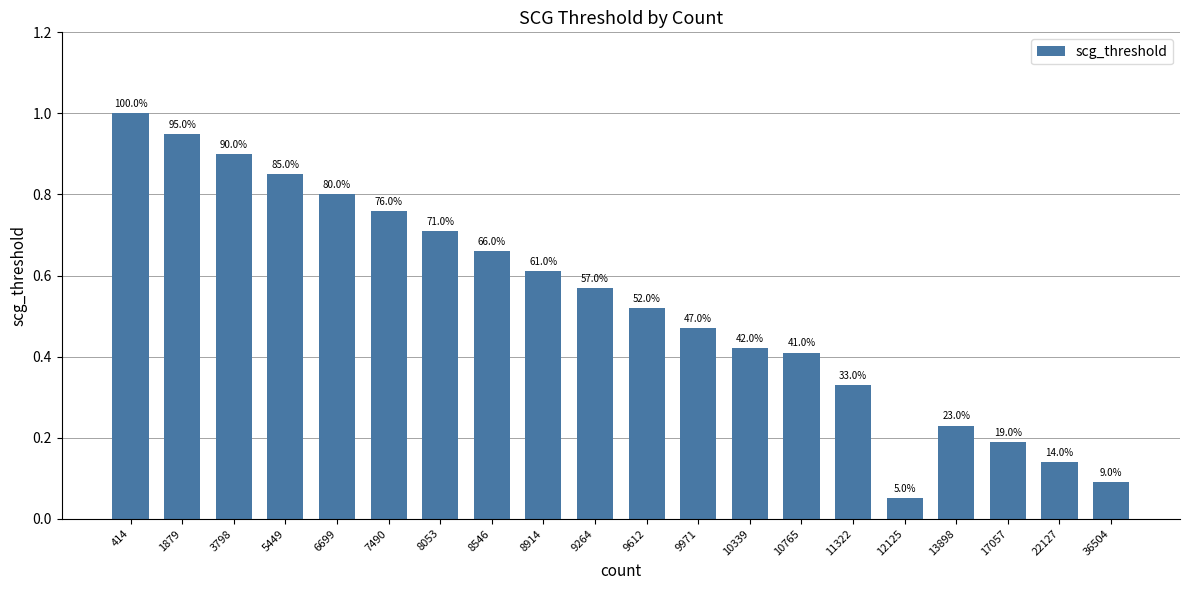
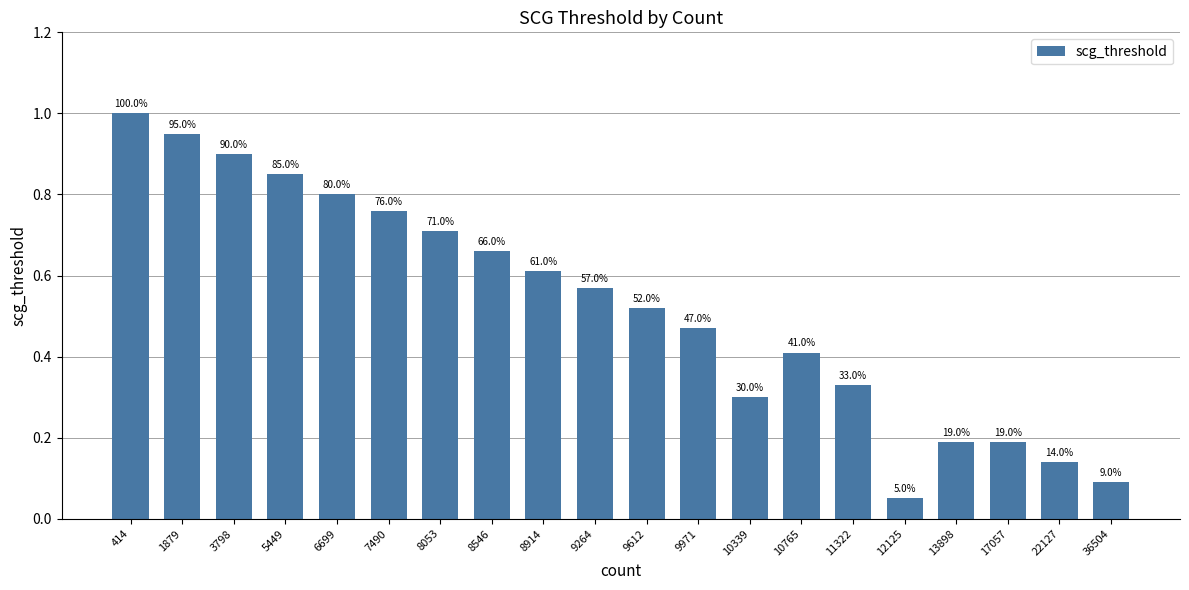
10339: 42.0% -> 30.0%
13898: 23.0% -> 19.0%
